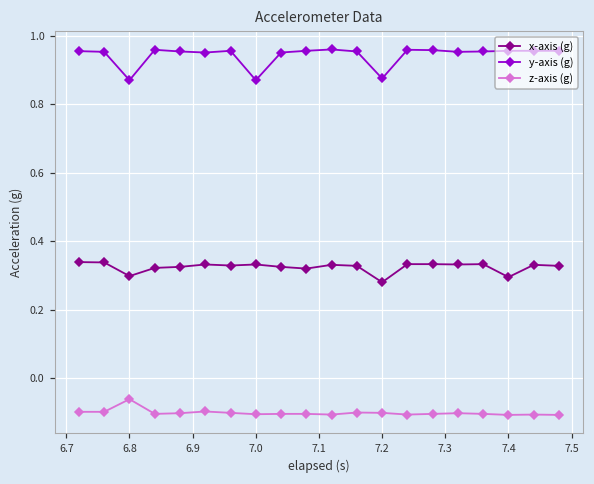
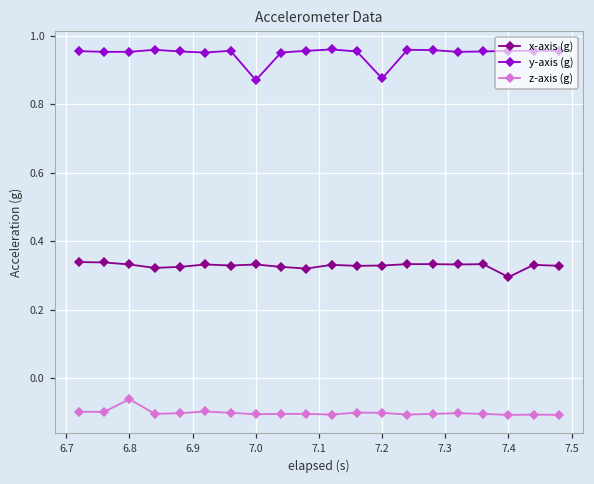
x-axis (g), 6.8: 0.30 -> 0.33
y-axis (g), 6.8: 0.87 -> 0.95
x-axis (g), 7.2: 0.28 -> 0.33
